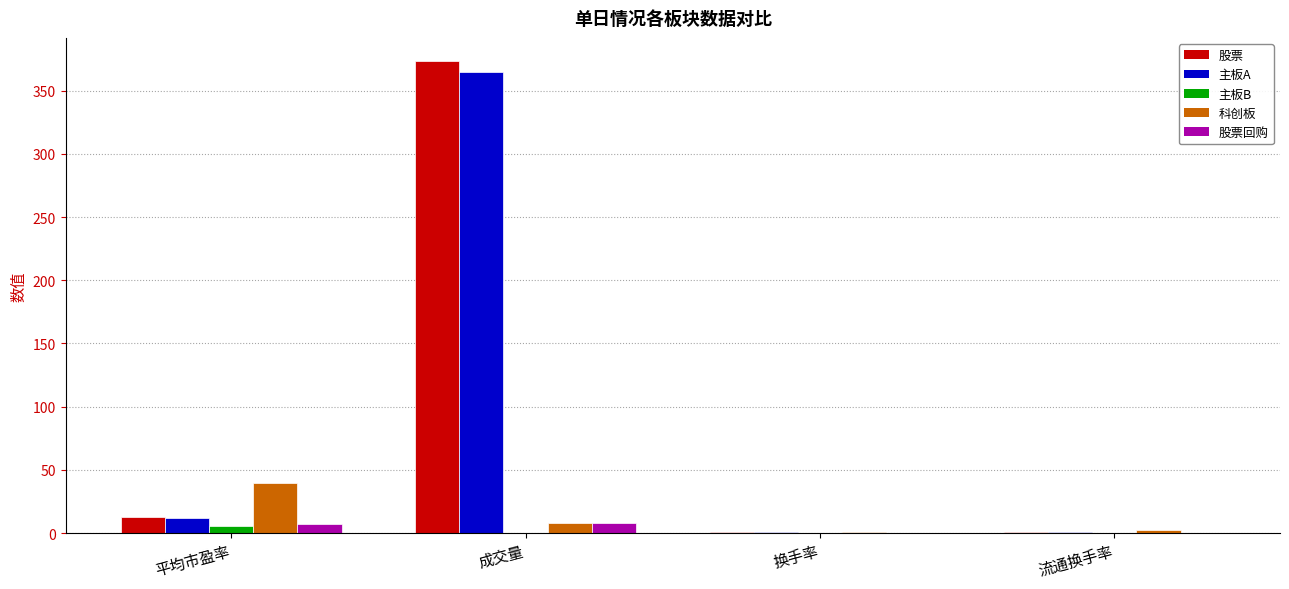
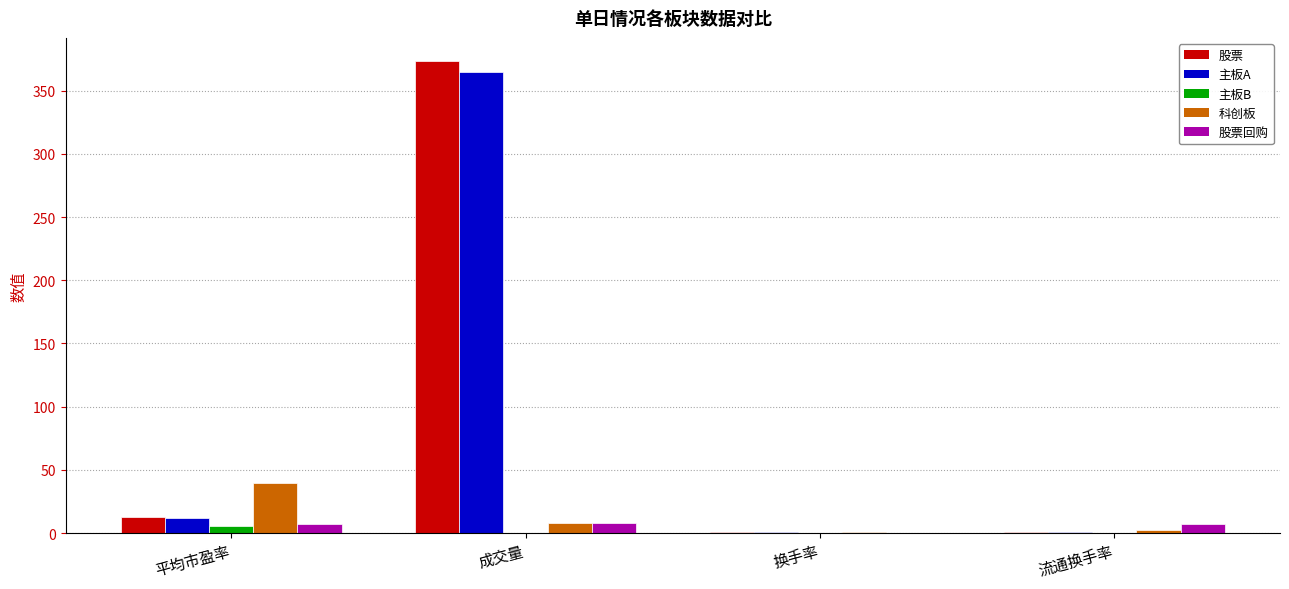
股票回购, 流通换手率: 0 -> 7
